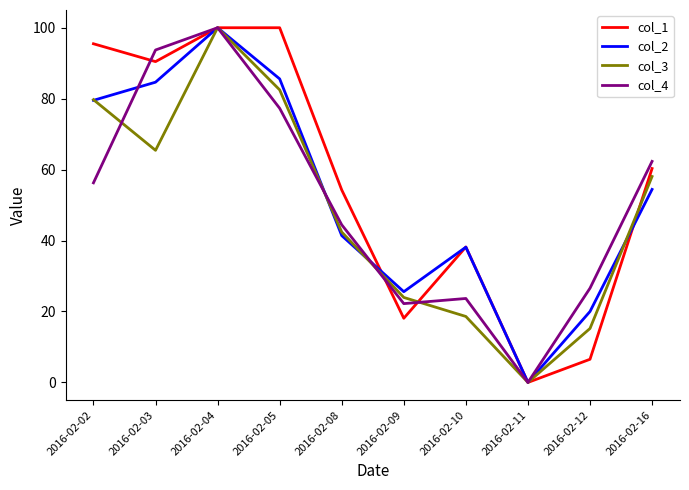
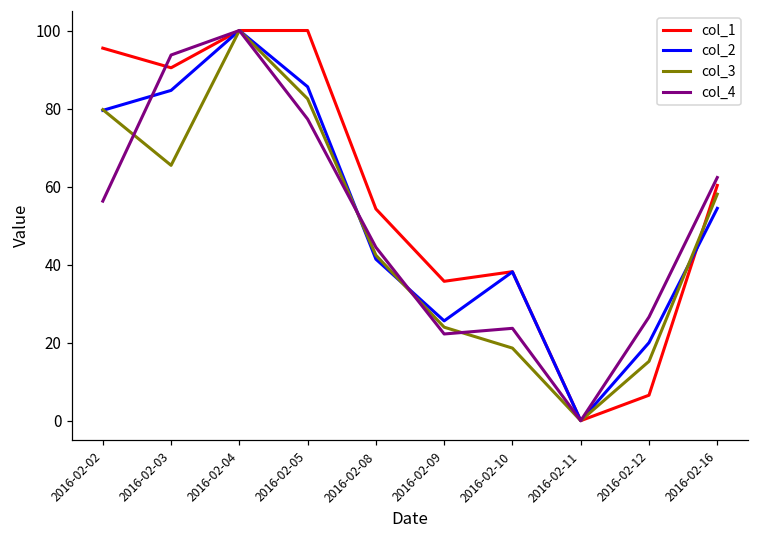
col_1, 2016-02-09: 18 -> 36
